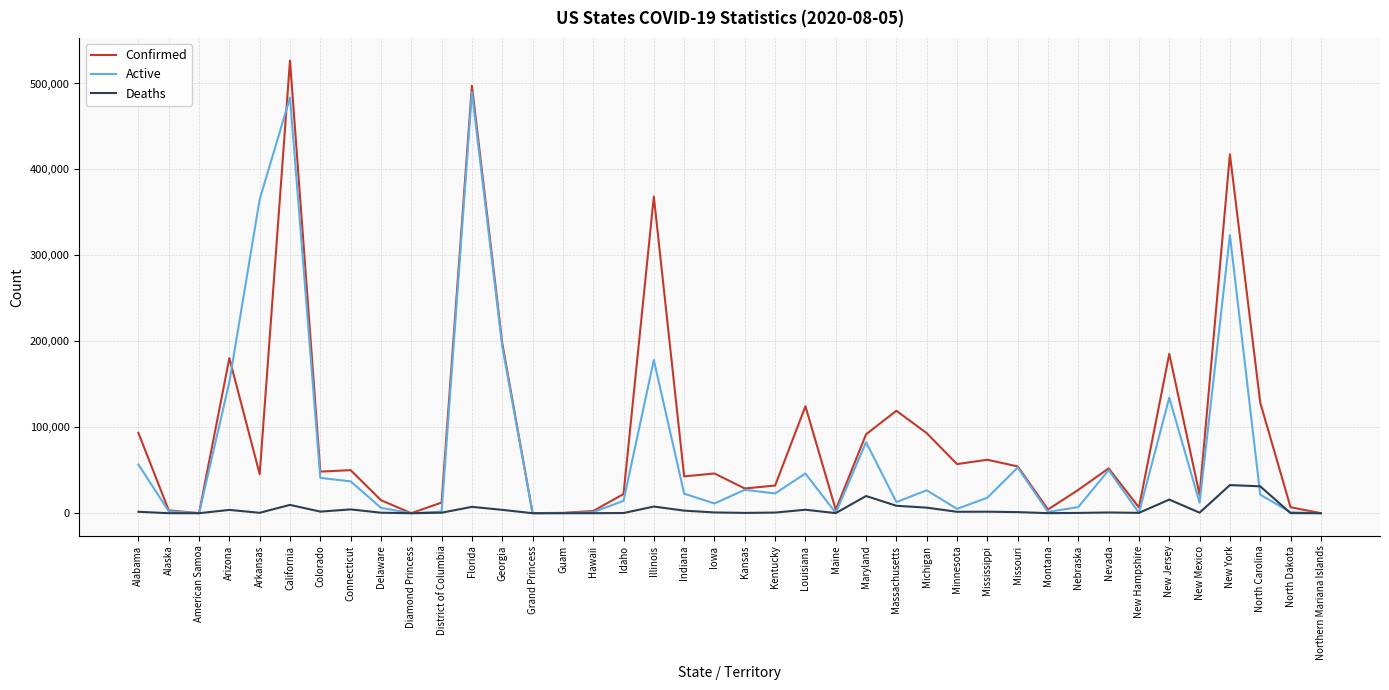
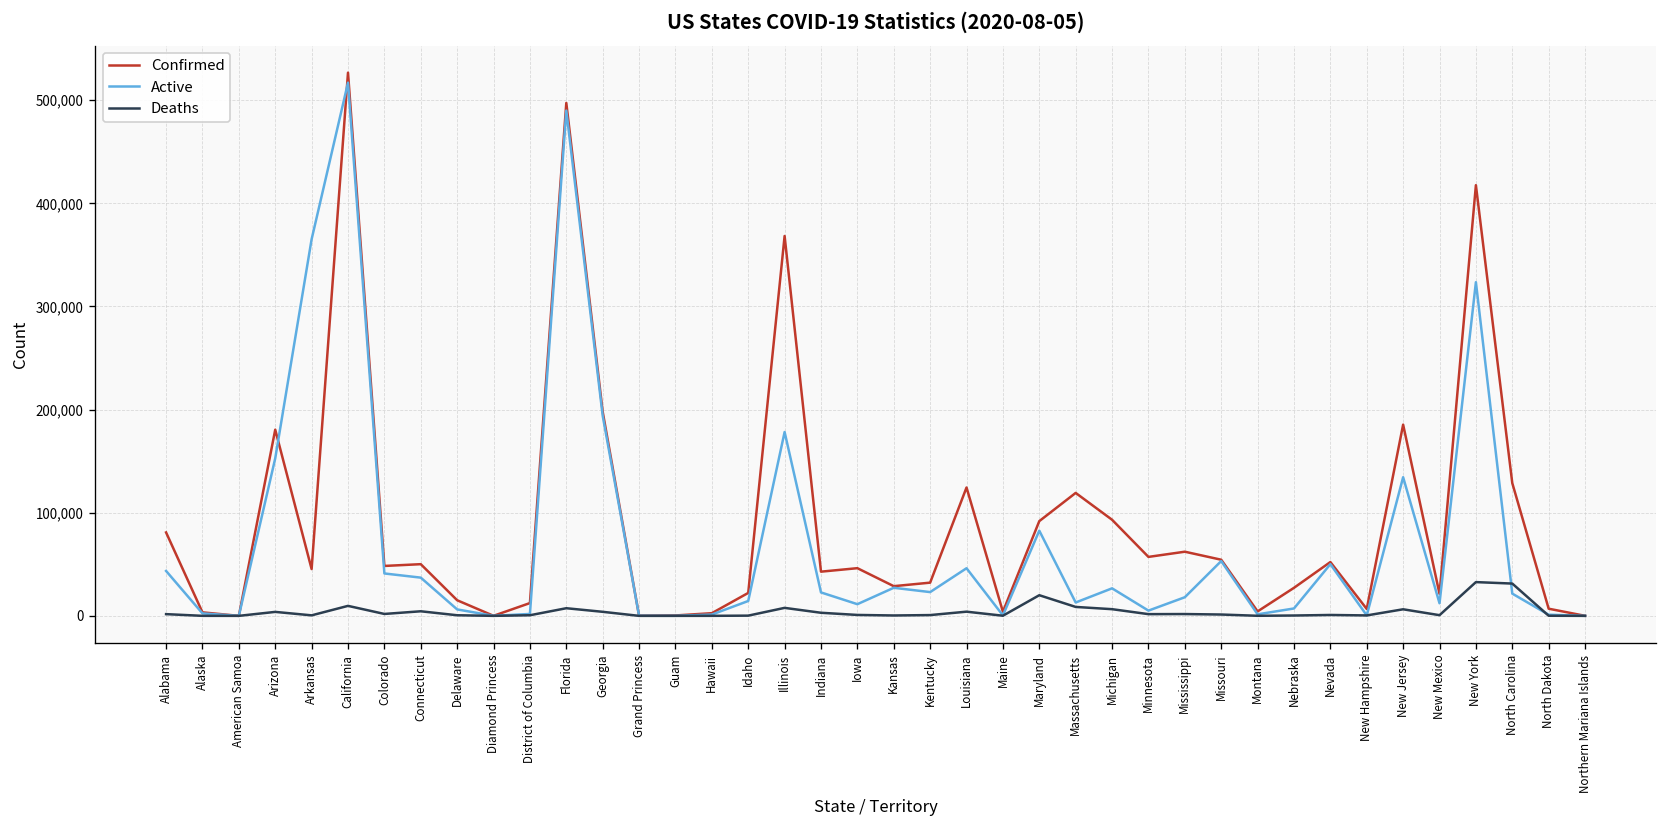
Confirmed, Alabama: 90,000 -> 80,000
Active, Alabama: 60,000 -> 40,000
Active, California: 480,000 -> 520,000
Deaths, New Jersey: 20,000 -> 10,000
